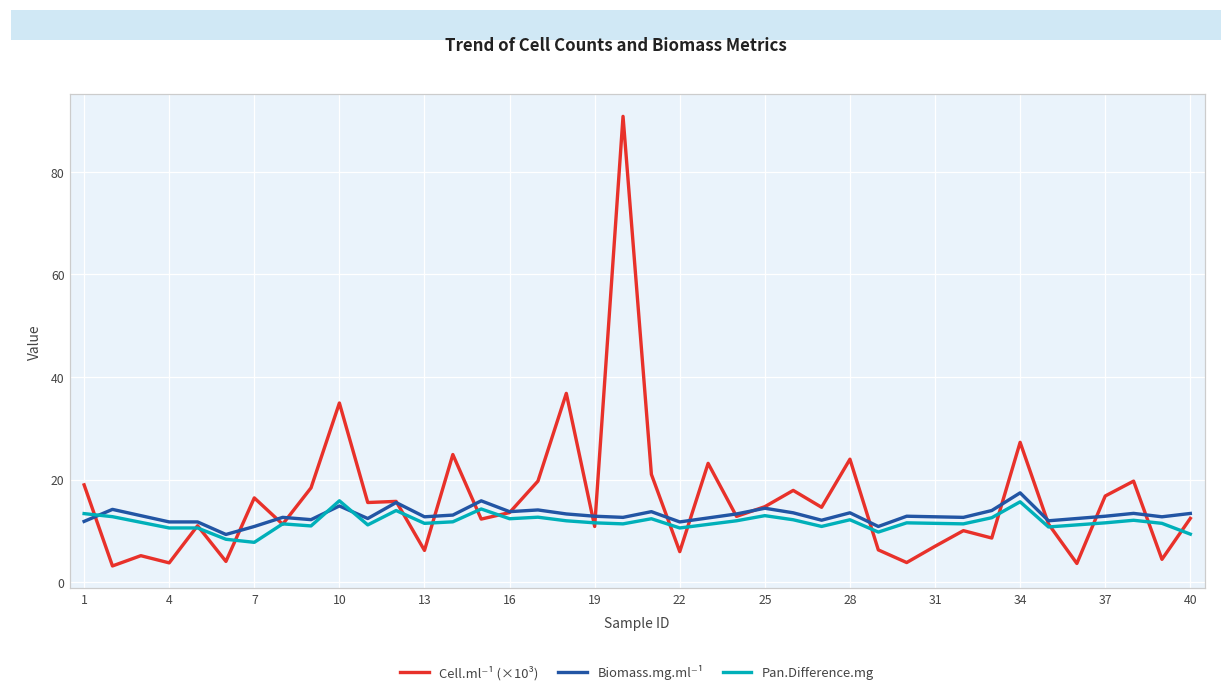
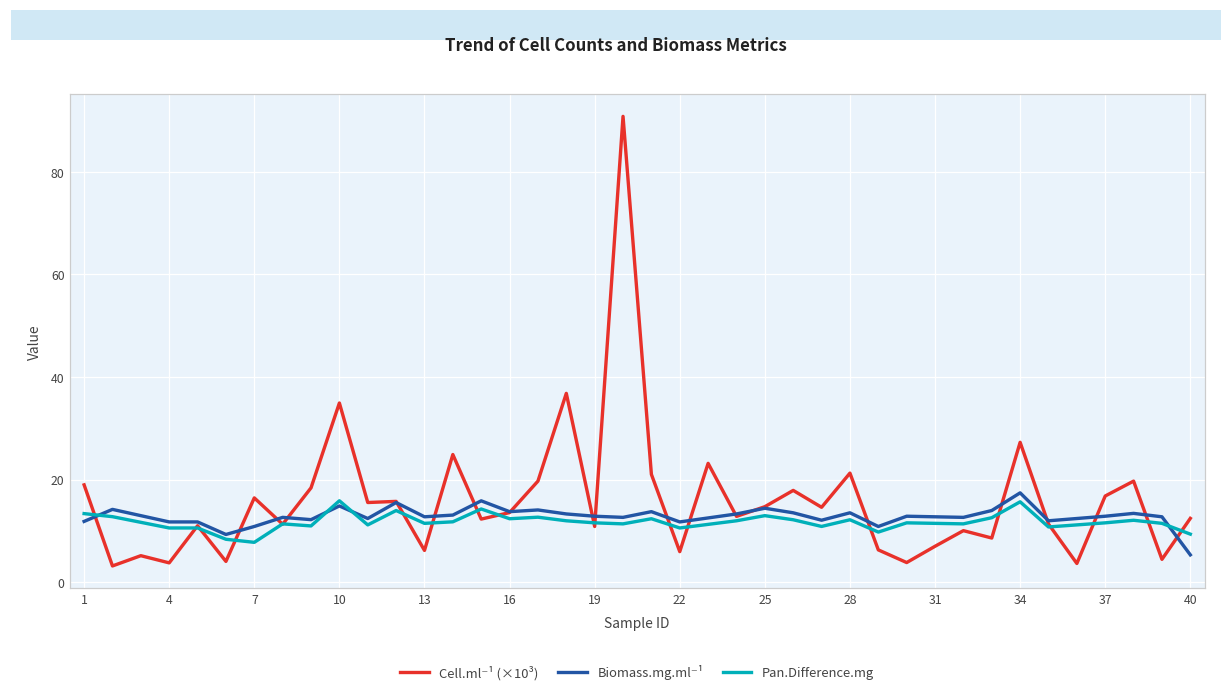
Cell.ml⁻¹ (×10³), 28: 24 -> 21
Biomass.mg.ml⁻¹, 40: 13 -> 5
